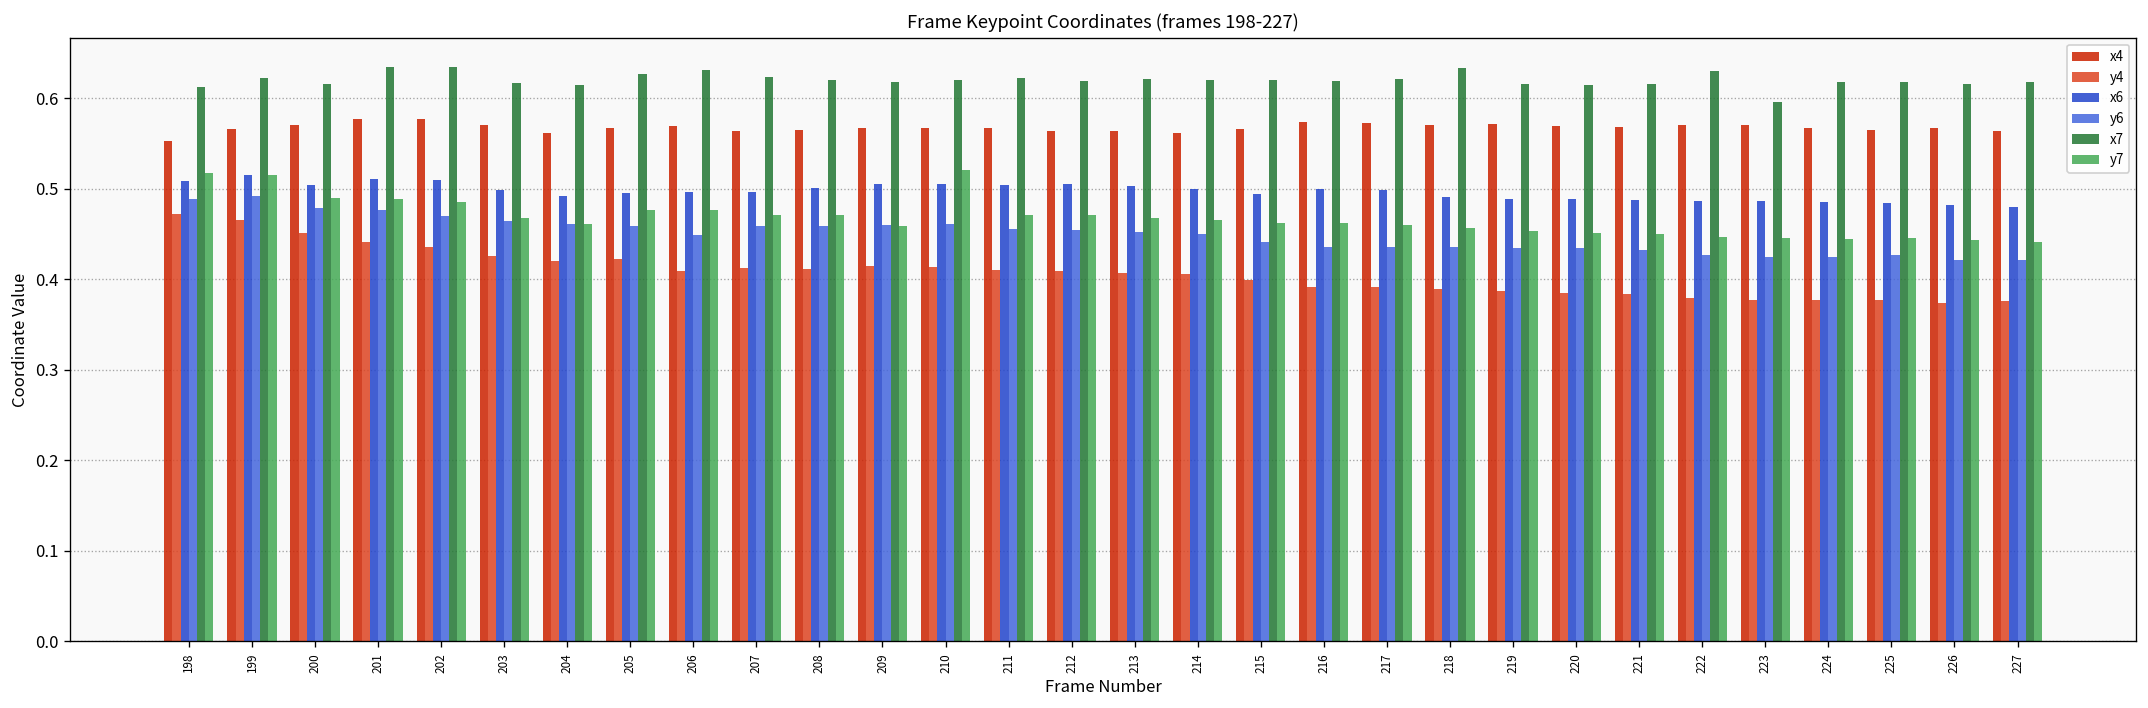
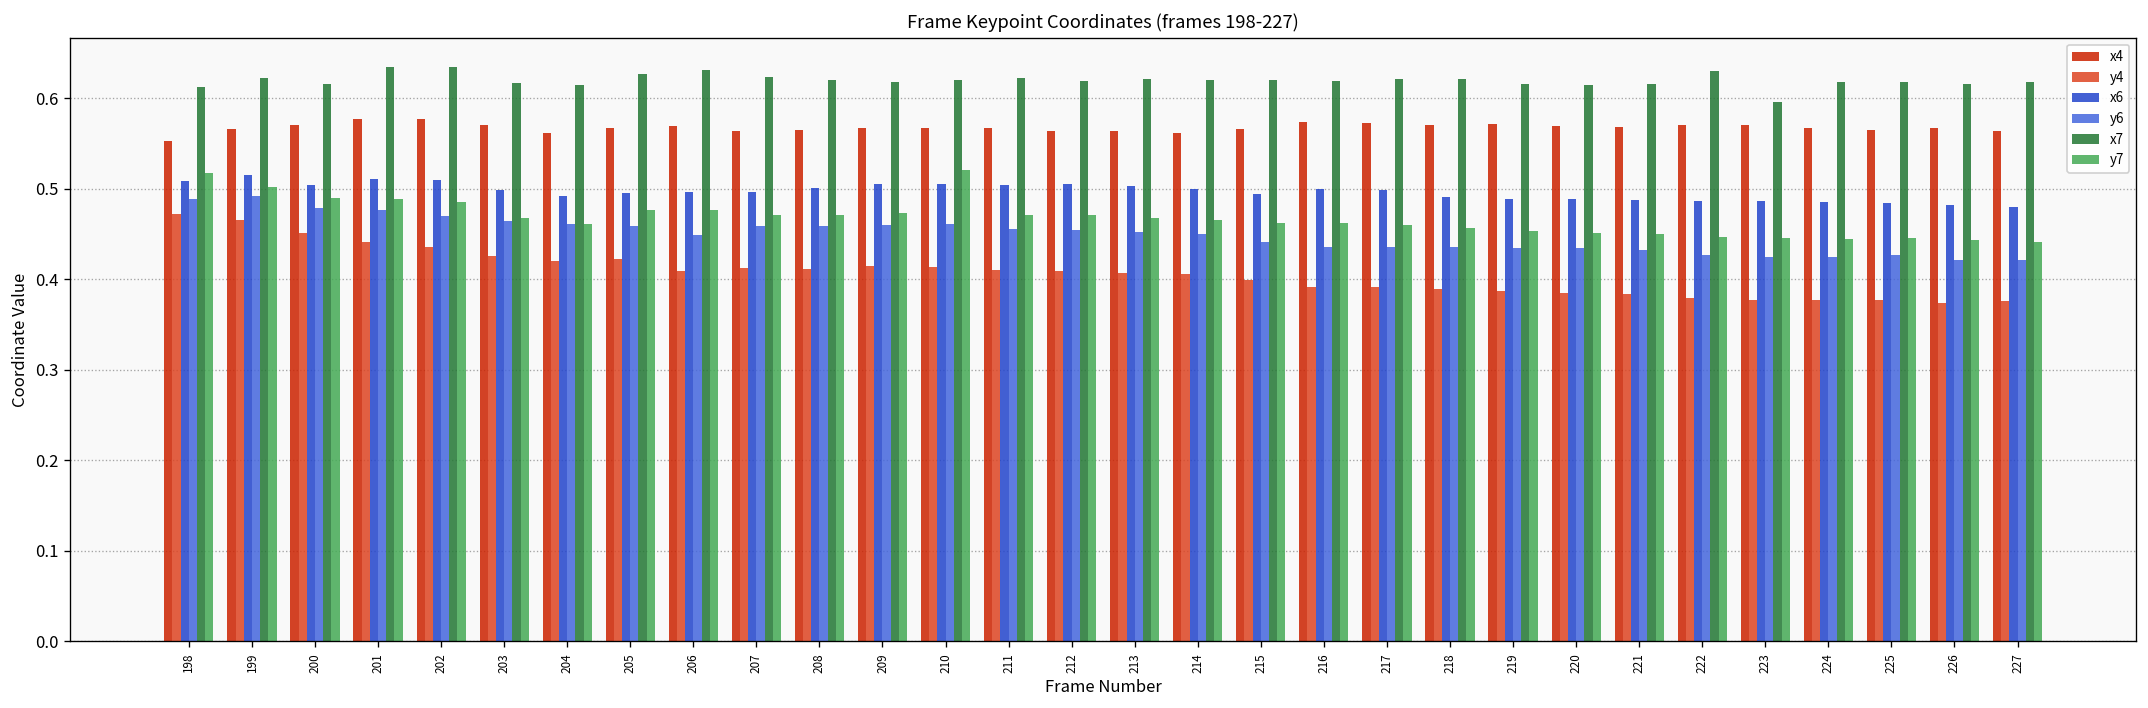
y7, 199: 0.52 -> 0.50
y7, 209: 0.46 -> 0.47
x7, 218: 0.63 -> 0.62
